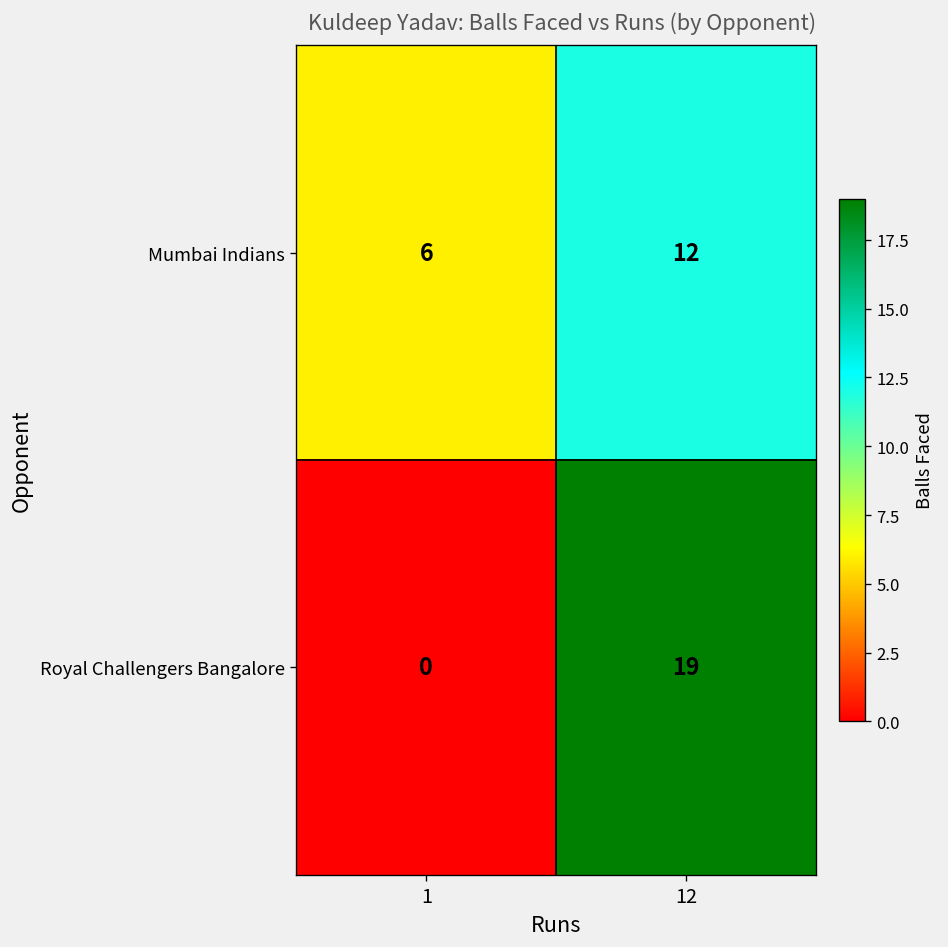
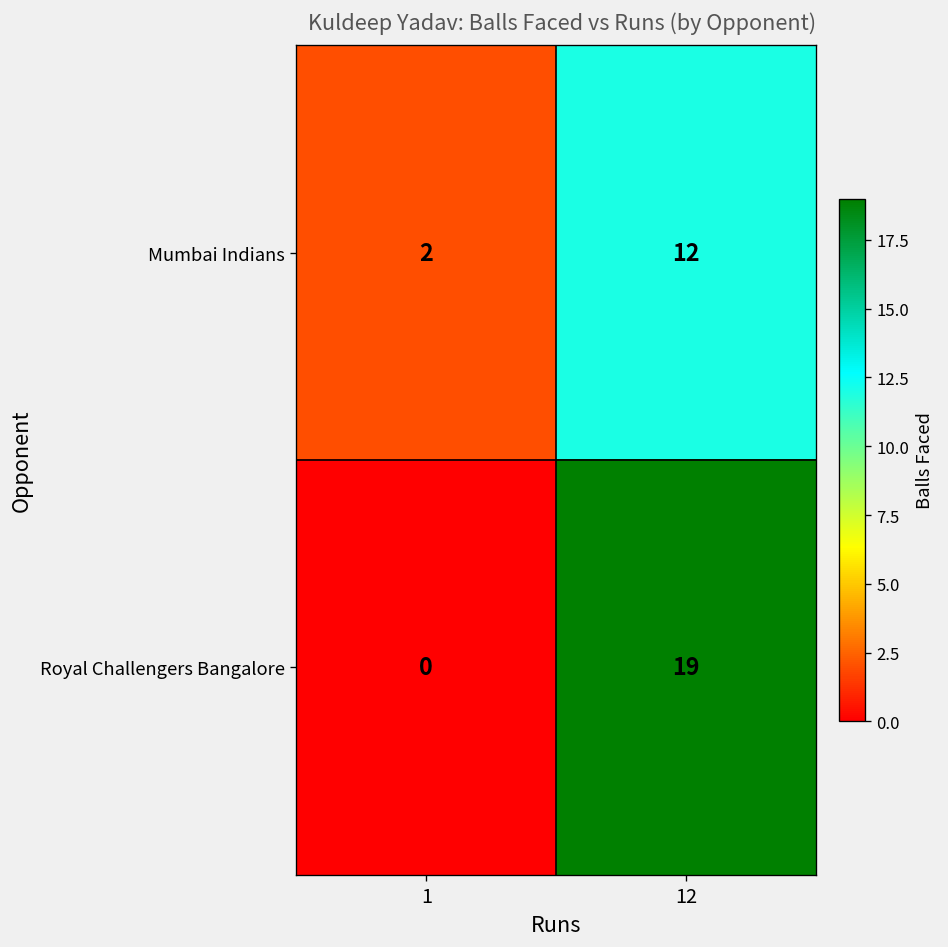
Mumbai Indians, 1: 6 -> 2
